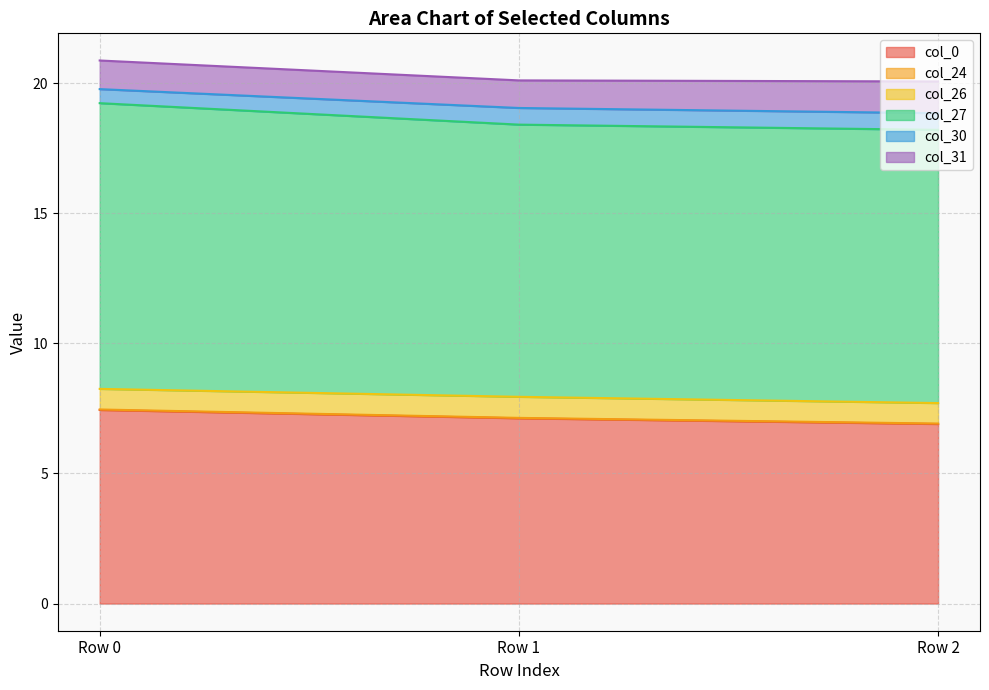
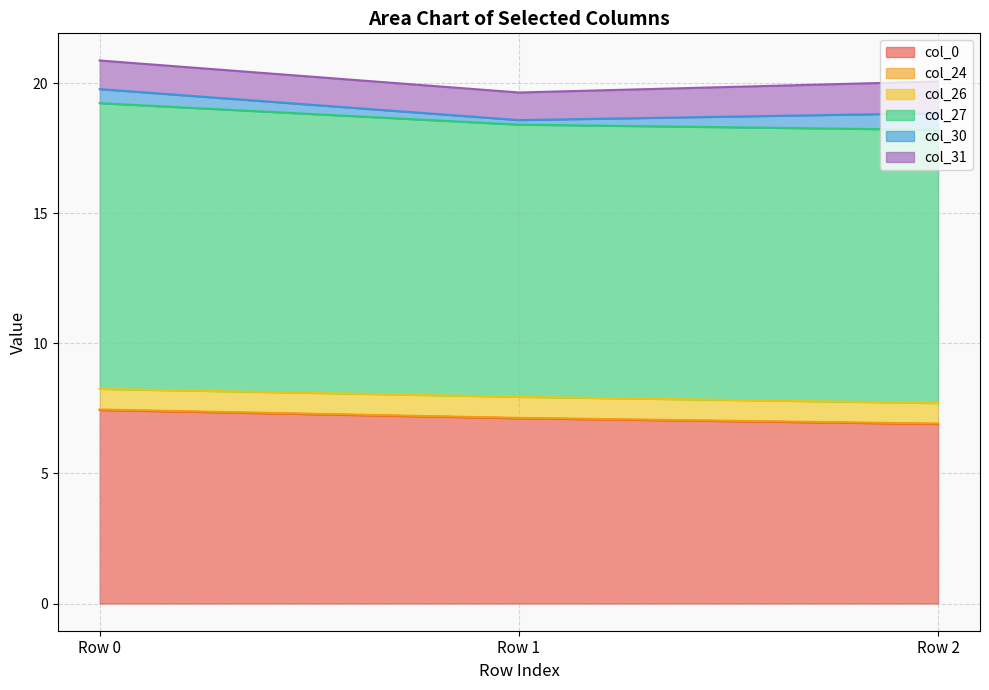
col_30, Row 1: 0.6 -> 0.2
